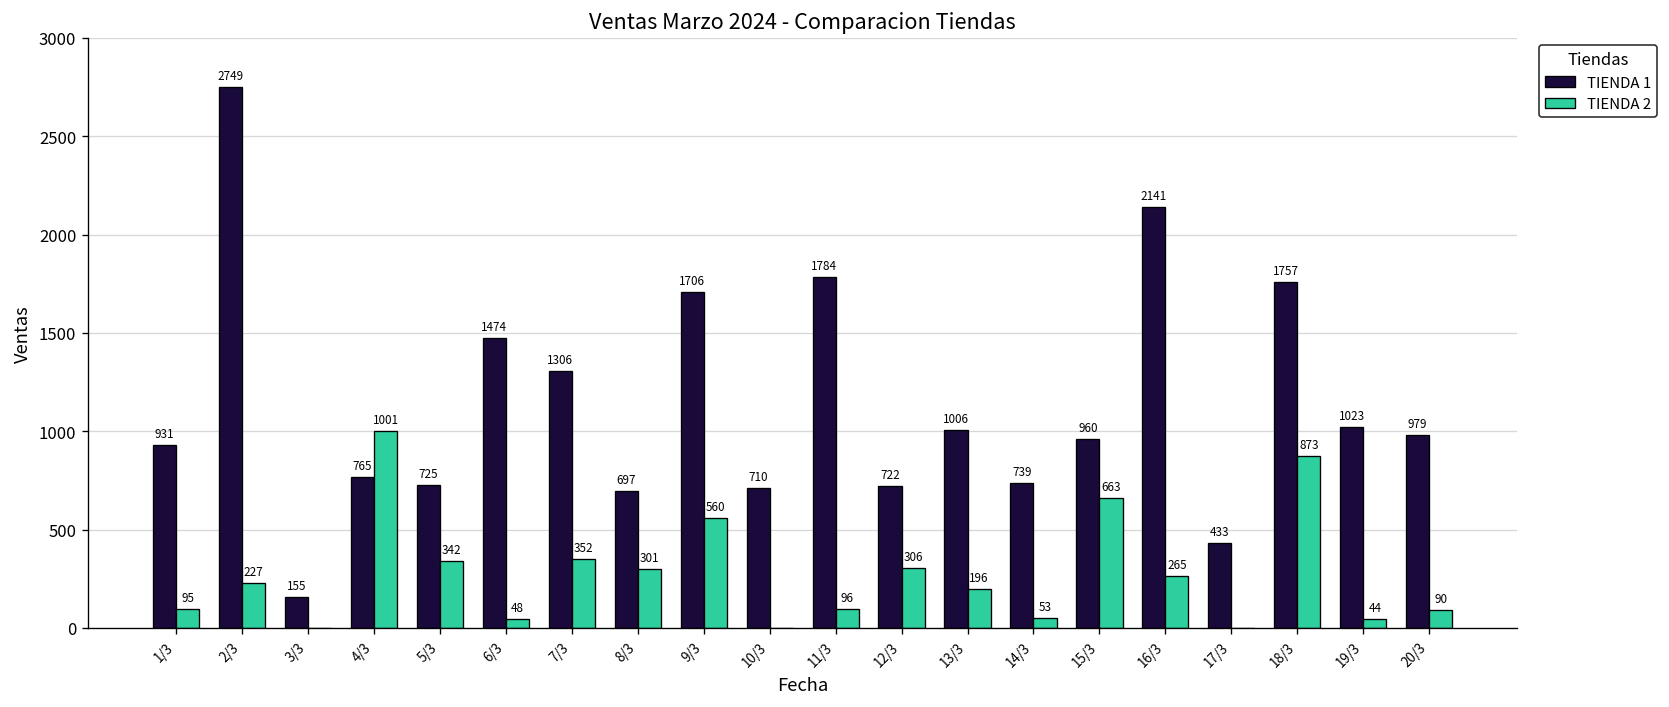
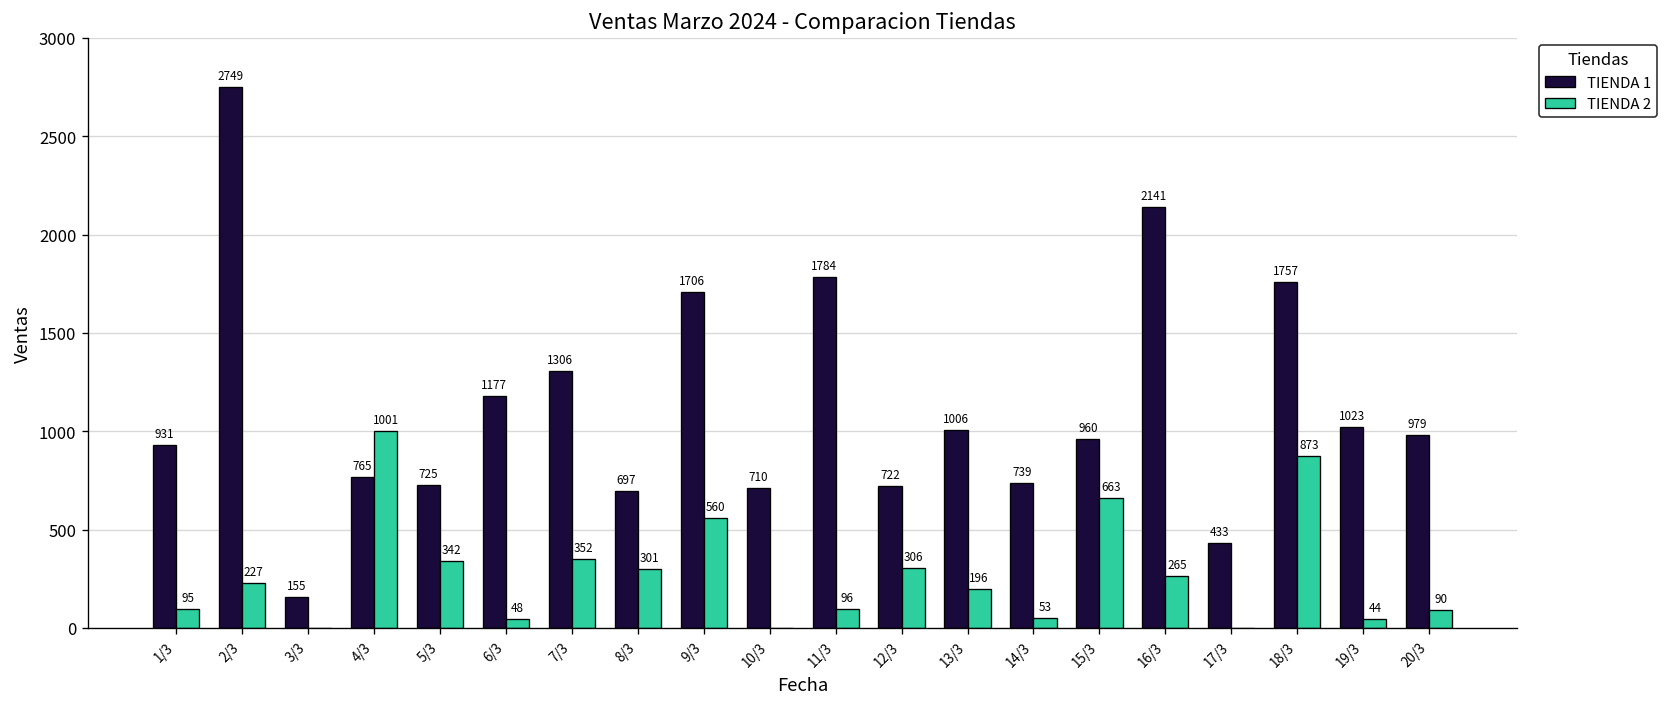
TIENDA 1, 6/3: 1474 -> 1177
